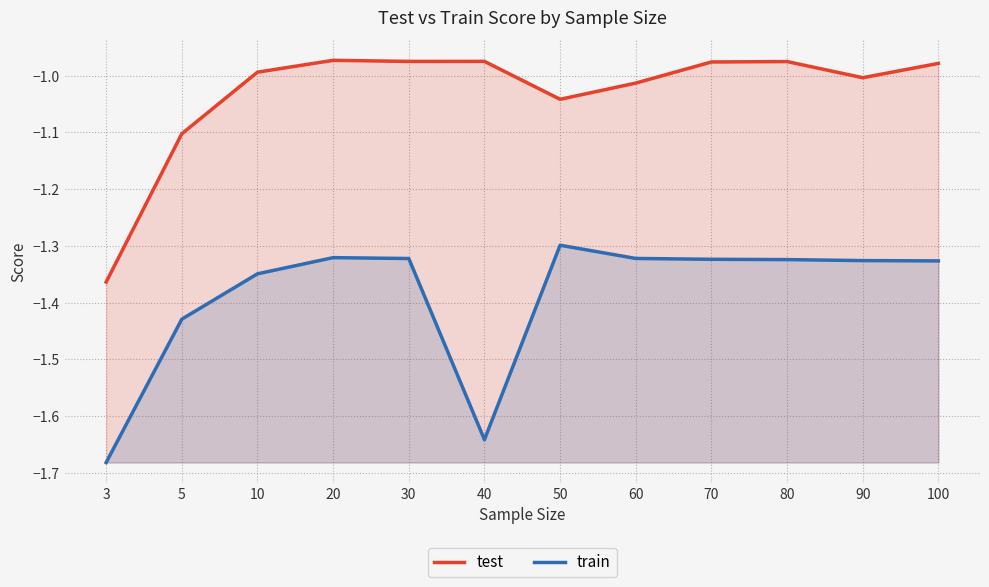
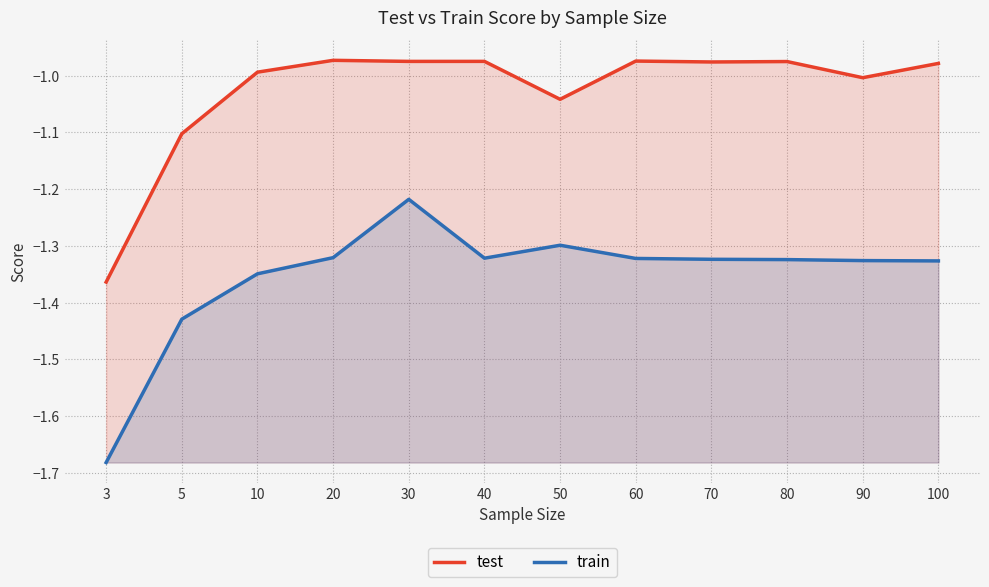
train, 30: -1.32 -> -1.22
train, 40: -1.64 -> -1.32
test, 60: -1.01 -> -0.97
